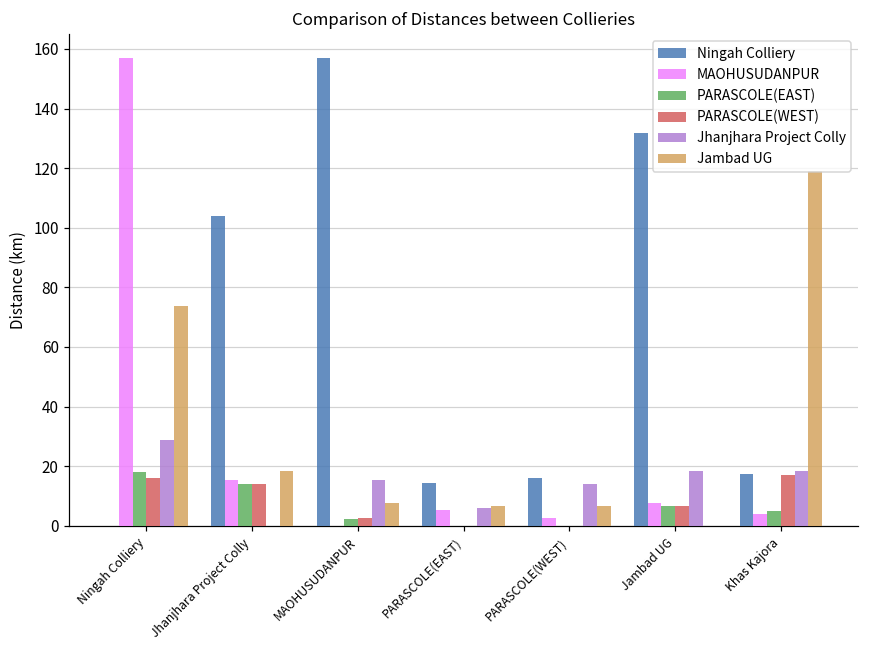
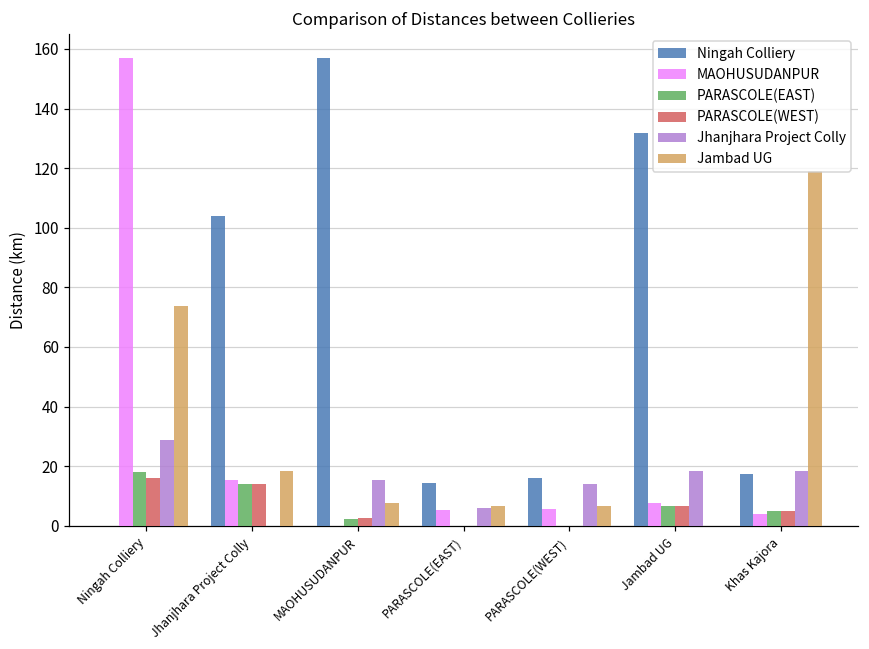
MAOHUSUDANPUR, PARASCOLE(WEST): 3 -> 6
PARASCOLE(WEST), Khas Kajora: 17 -> 5
